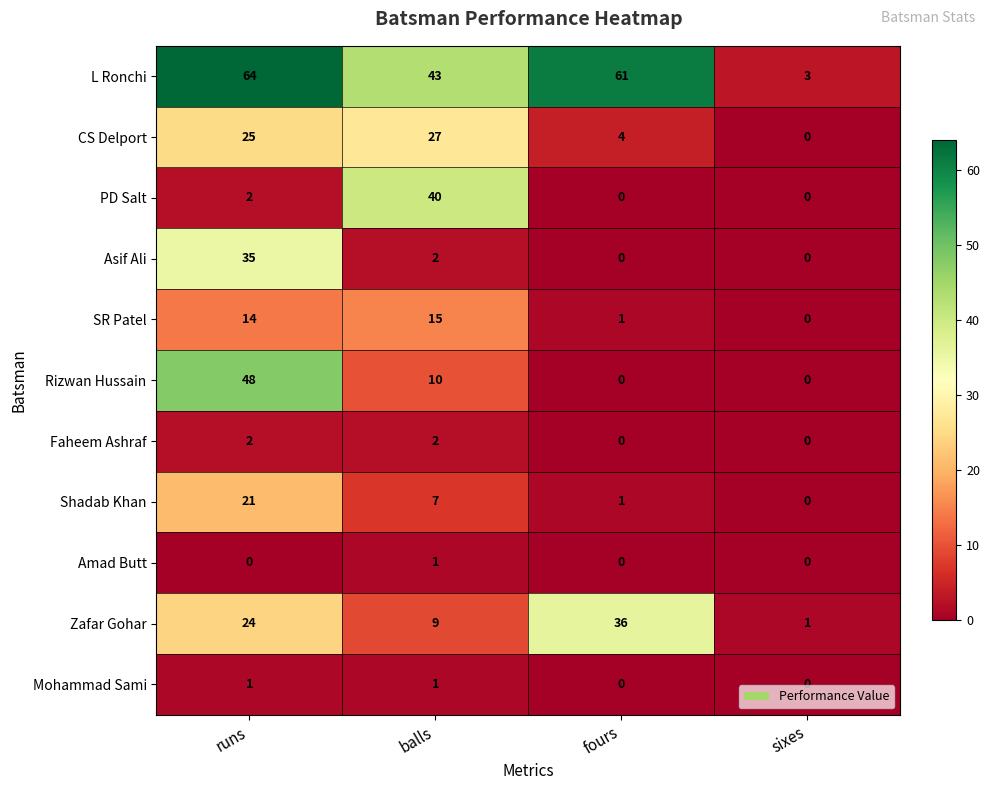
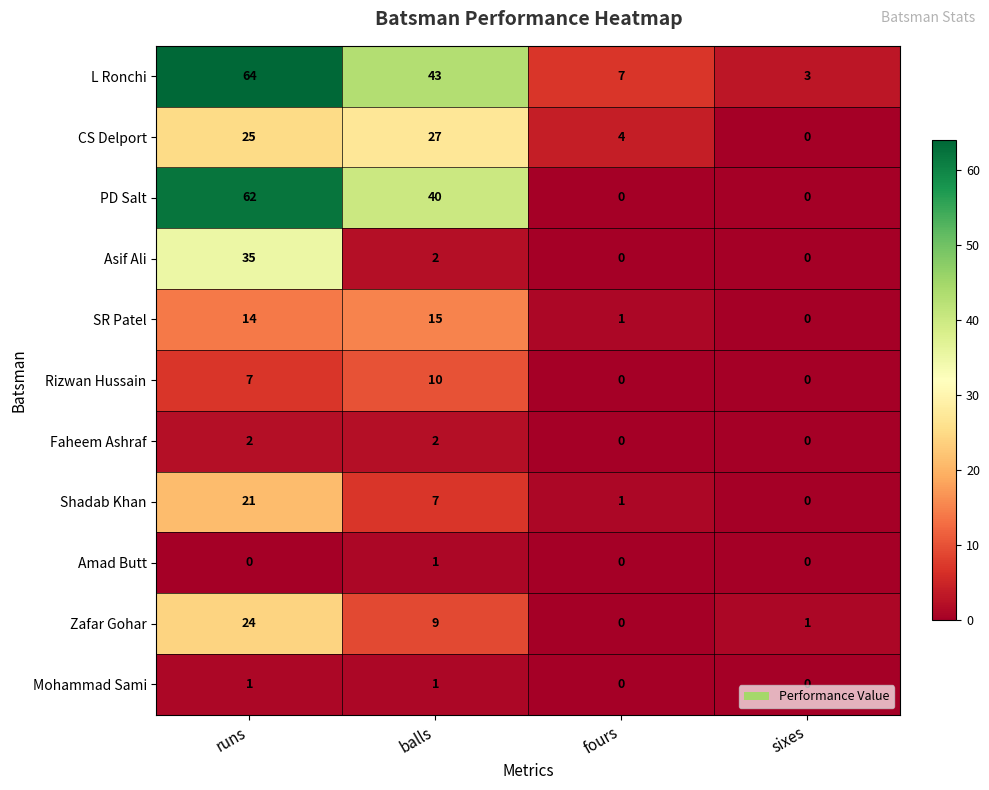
L Ronchi, fours: 61 -> 7
PD Salt, runs: 2 -> 62
Rizwan Hussain, runs: 48 -> 7
Zafar Gohar, fours: 36 -> 0
